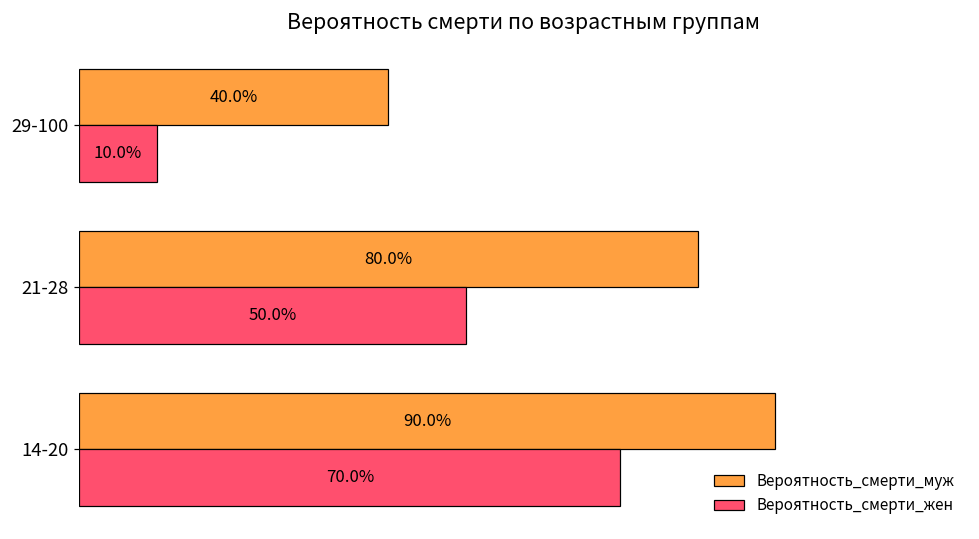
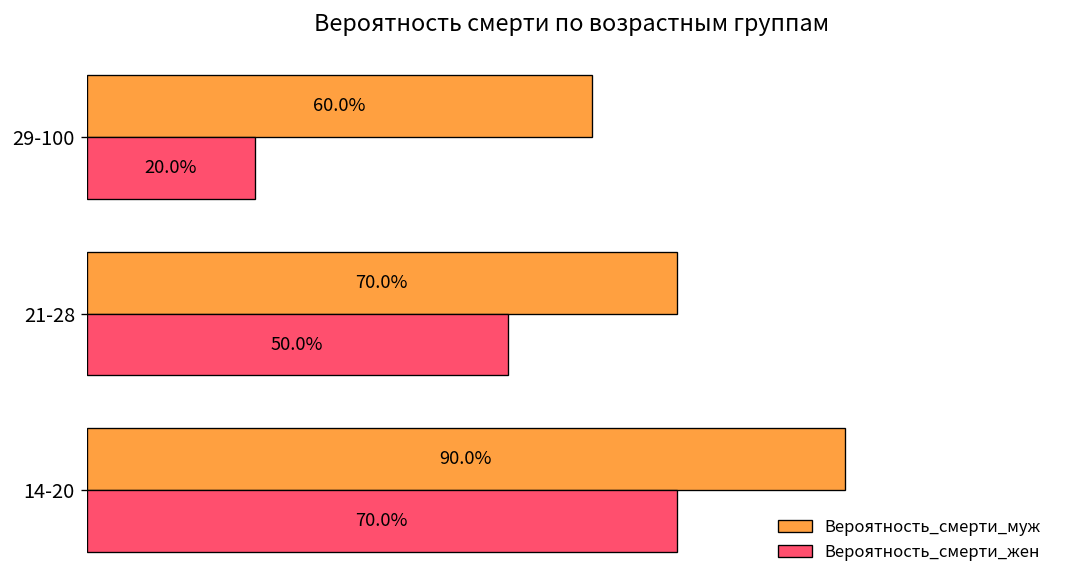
Вероятность_смерти_муж, 29-100: 40.0% -> 60.0%
Вероятность_смерти_жен, 29-100: 10.0% -> 20.0%
Вероятность_смерти_муж, 21-28: 80.0% -> 70.0%
